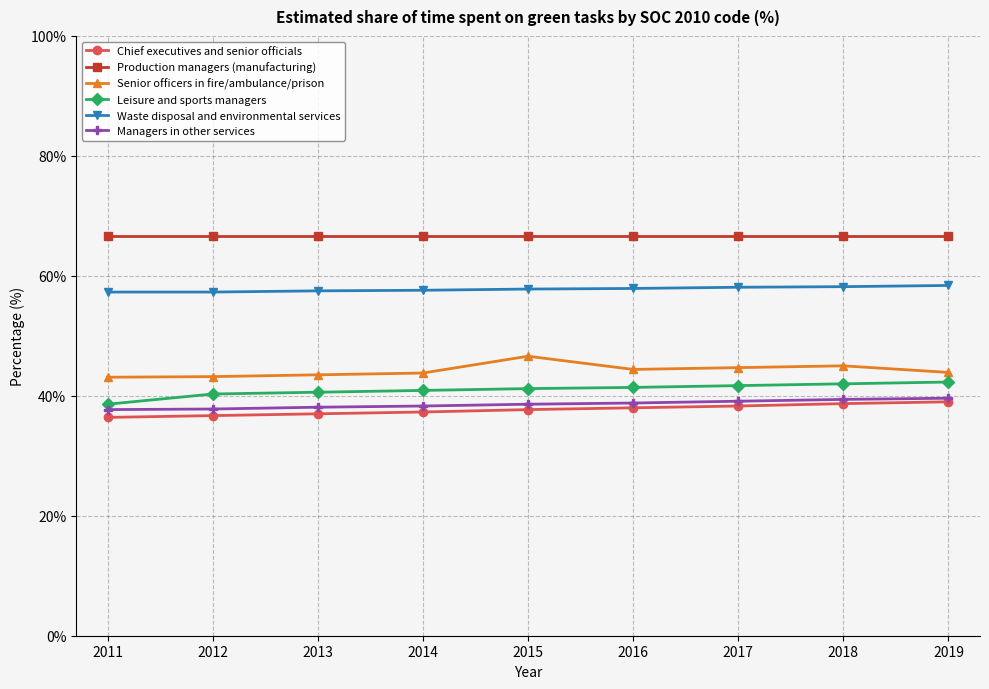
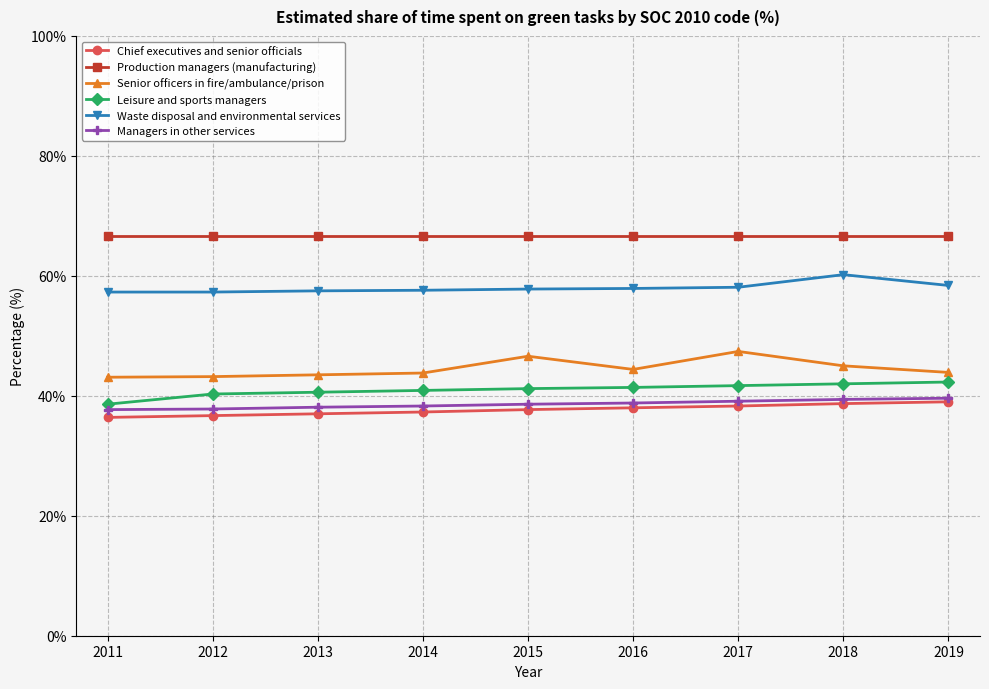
Senior officers in fire/ambulance/prison, 2017: 45% -> 47%
Waste disposal and environmental services, 2018: 58% -> 60%
